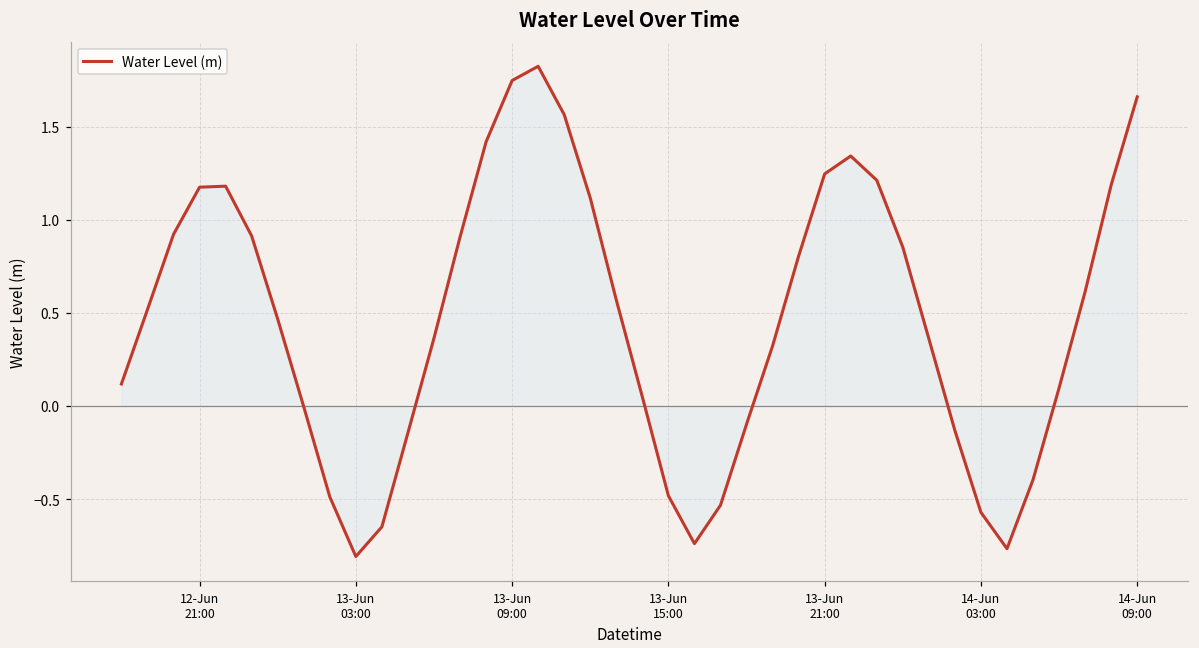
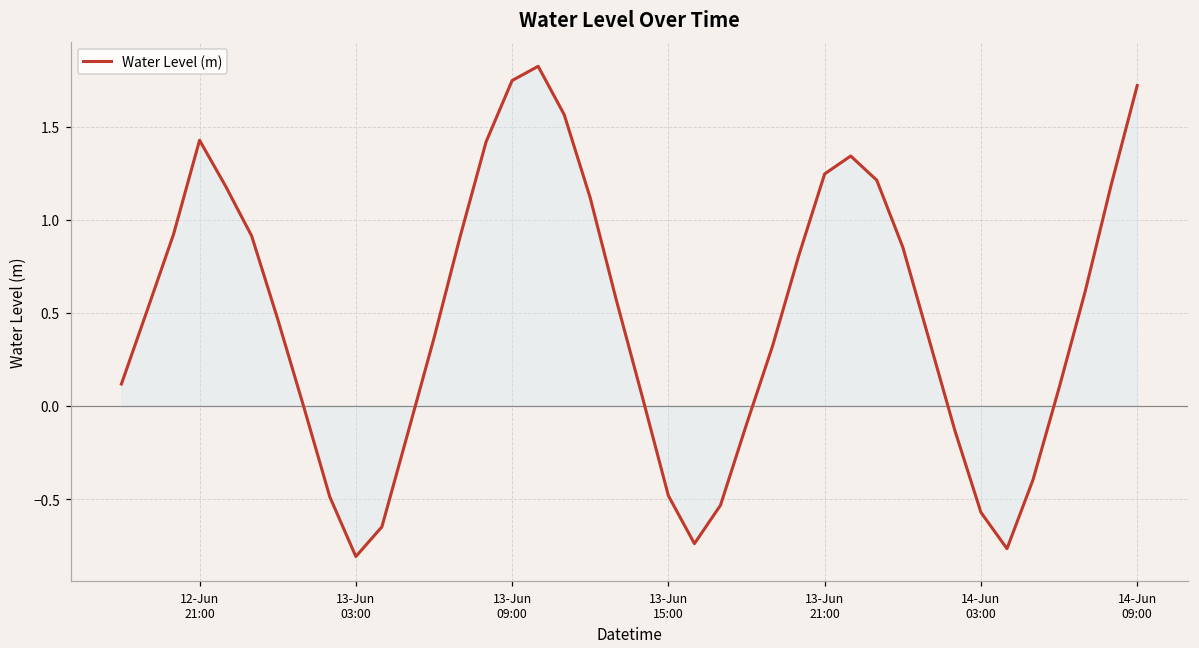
Water Level (m), 12-Jun 21:00: 1.17 -> 1.43
Water Level (m), 14-Jun 09:00: 1.66 -> 1.72
